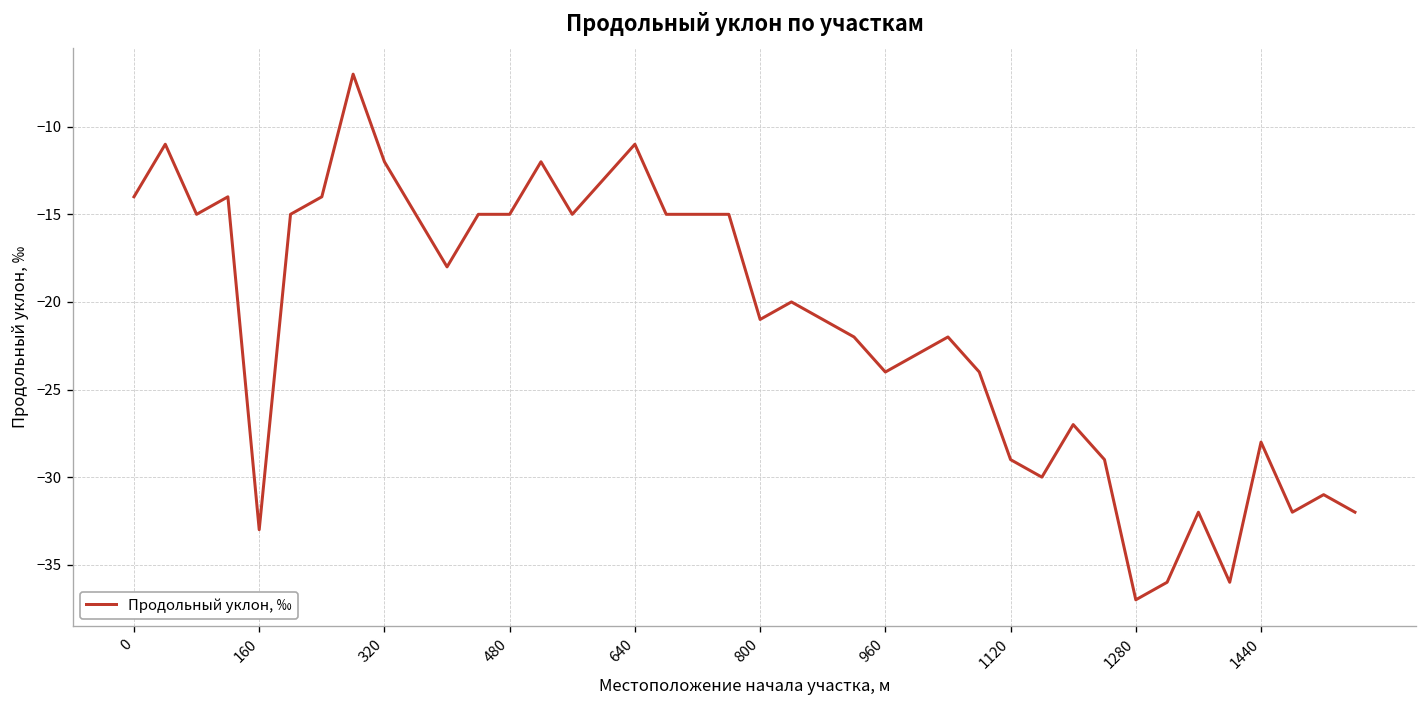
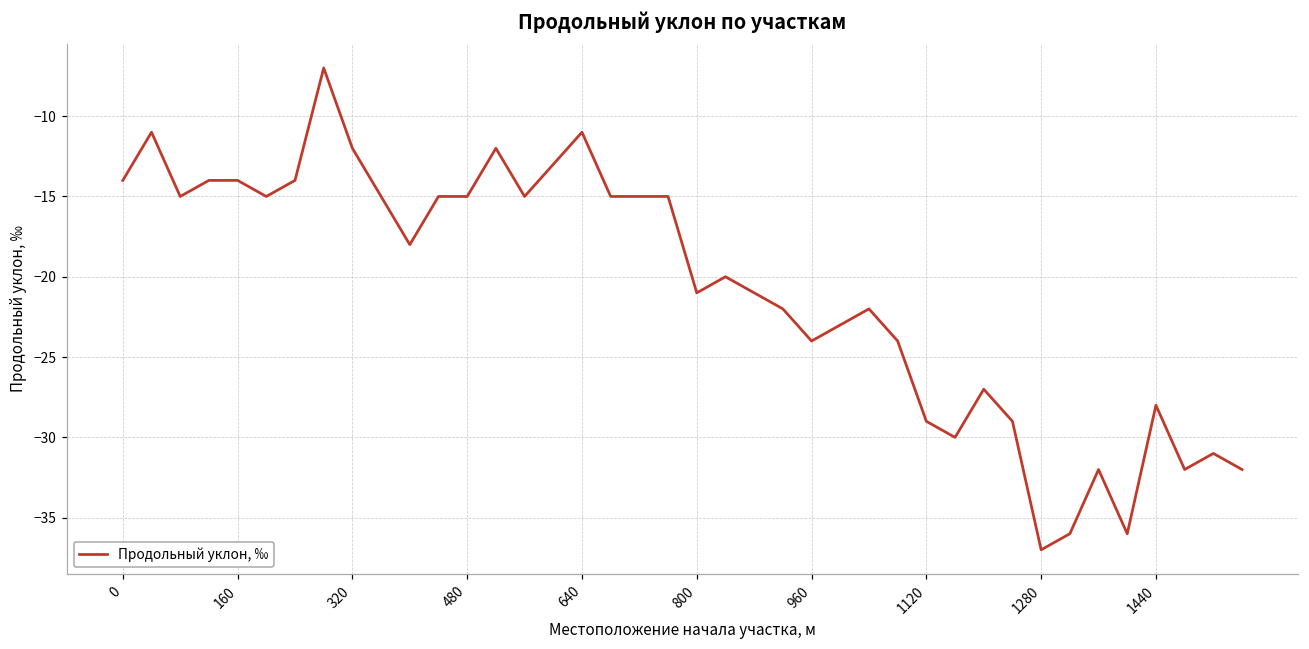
160: -33 -> -14
